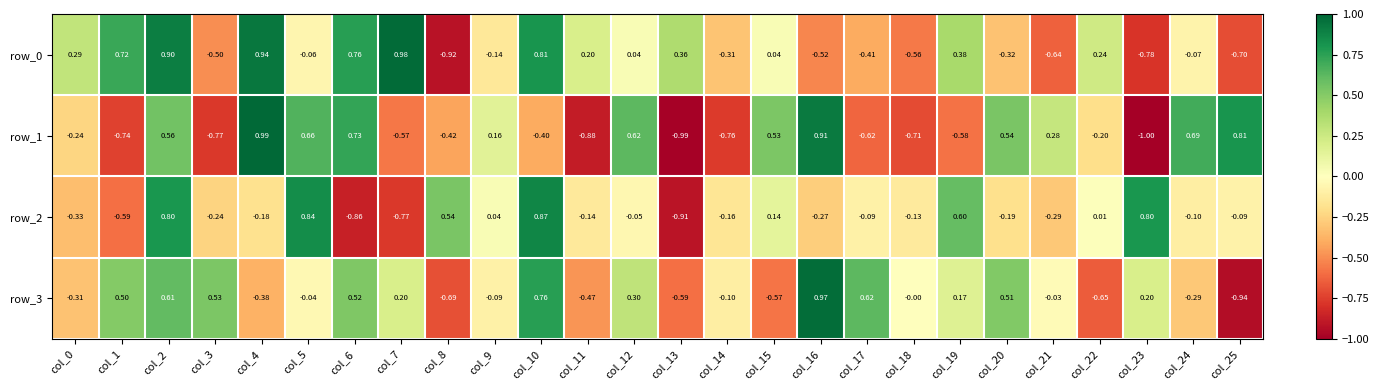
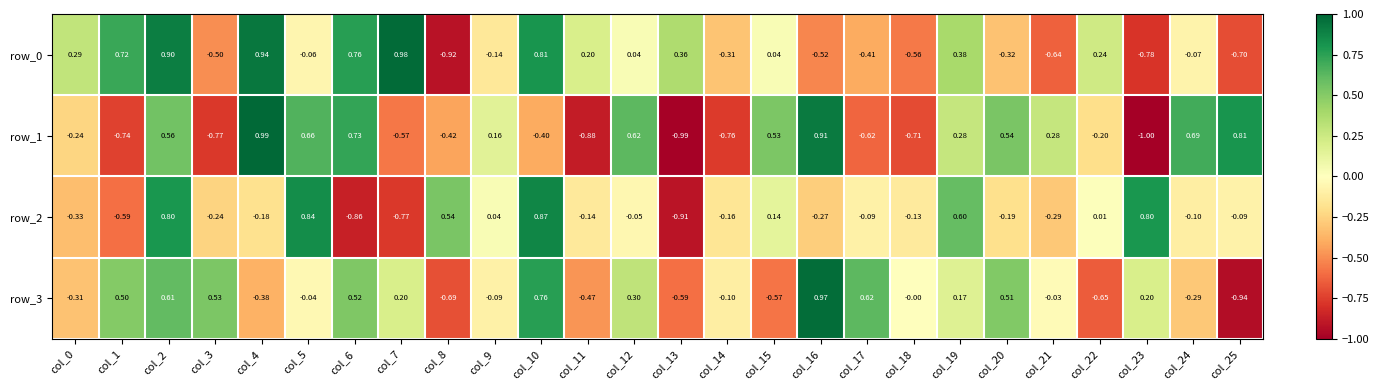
row_1, col_19: -0.58 -> 0.28
